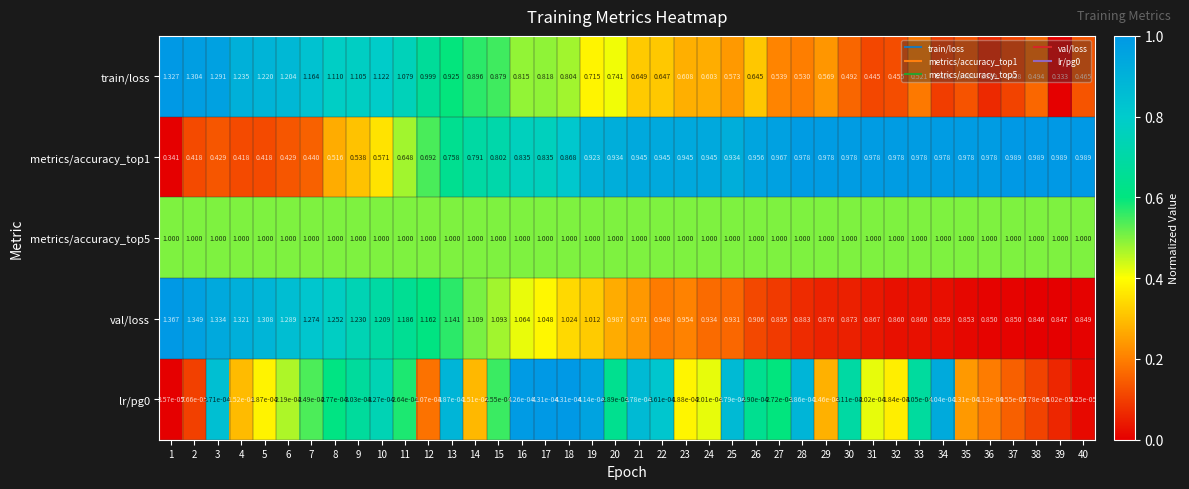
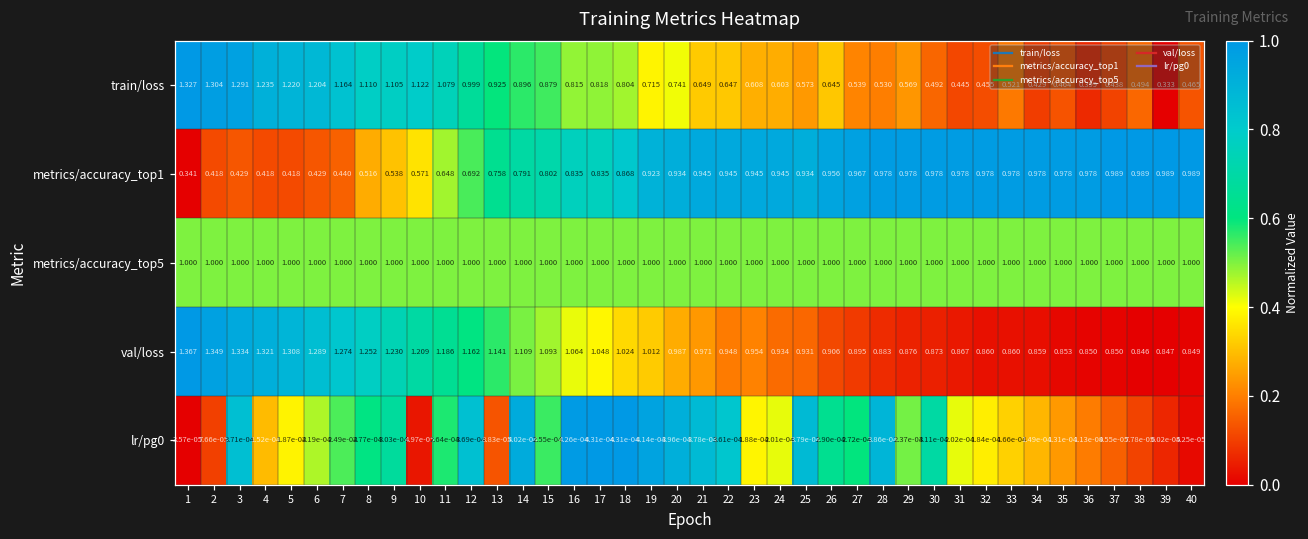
lr/pg0, 10: 3.27e-04 -> 4.97e-05
lr/pg0, 12: 1.07e-04 -> 3.69e-04
lr/pg0, 13: 3.87e-04 -> 8.83e-05
lr/pg0, 14: 1.51e-04 -> 4.02e-04
lr/pg0, 20: 2.89e-04 -> 3.96e-04
lr/pg0, 29: 1.46e-04 -> 2.37e-04
lr/pg0, 33: 3.05e-04 -> 1.66e-04
lr/pg0, 34: 4.04e-04 -> 1.49e-04
